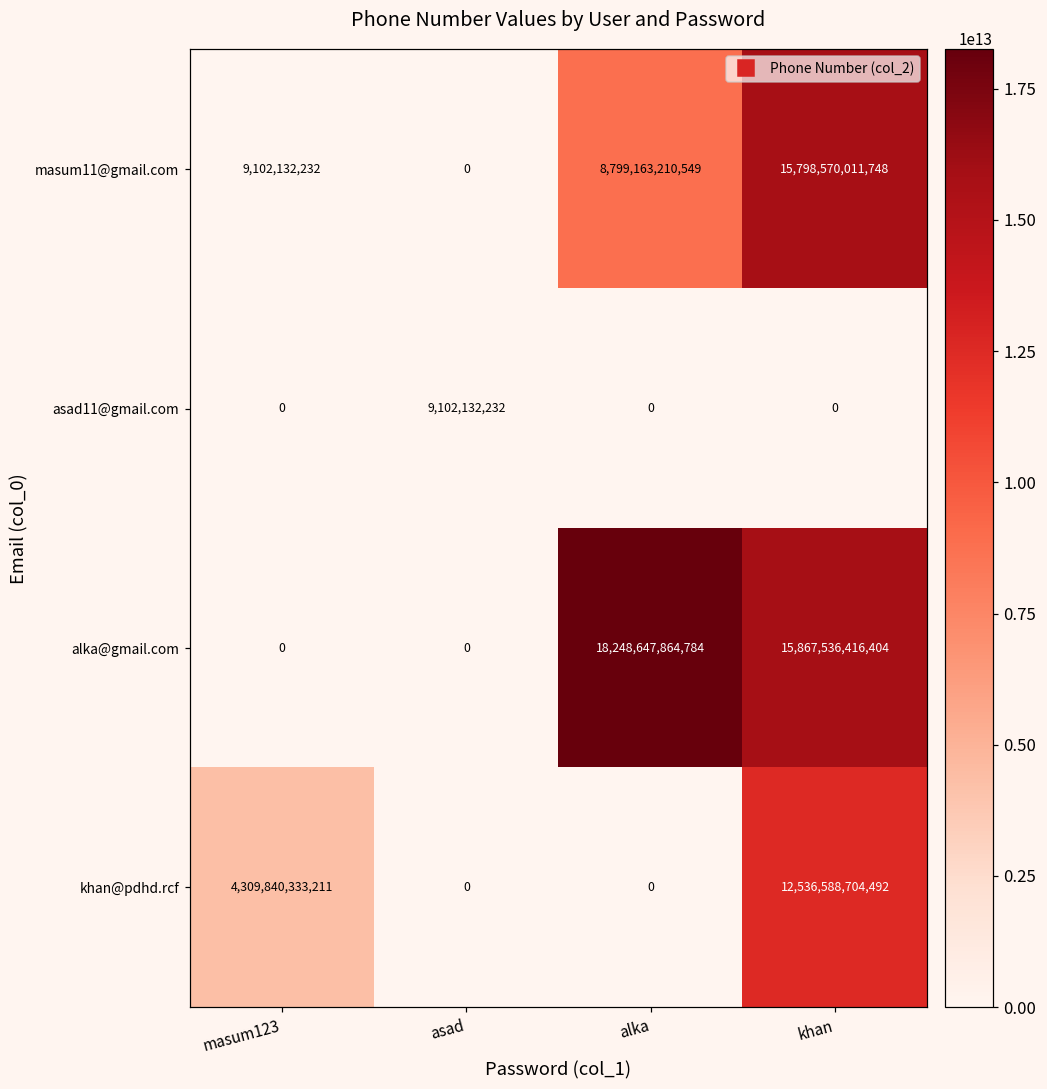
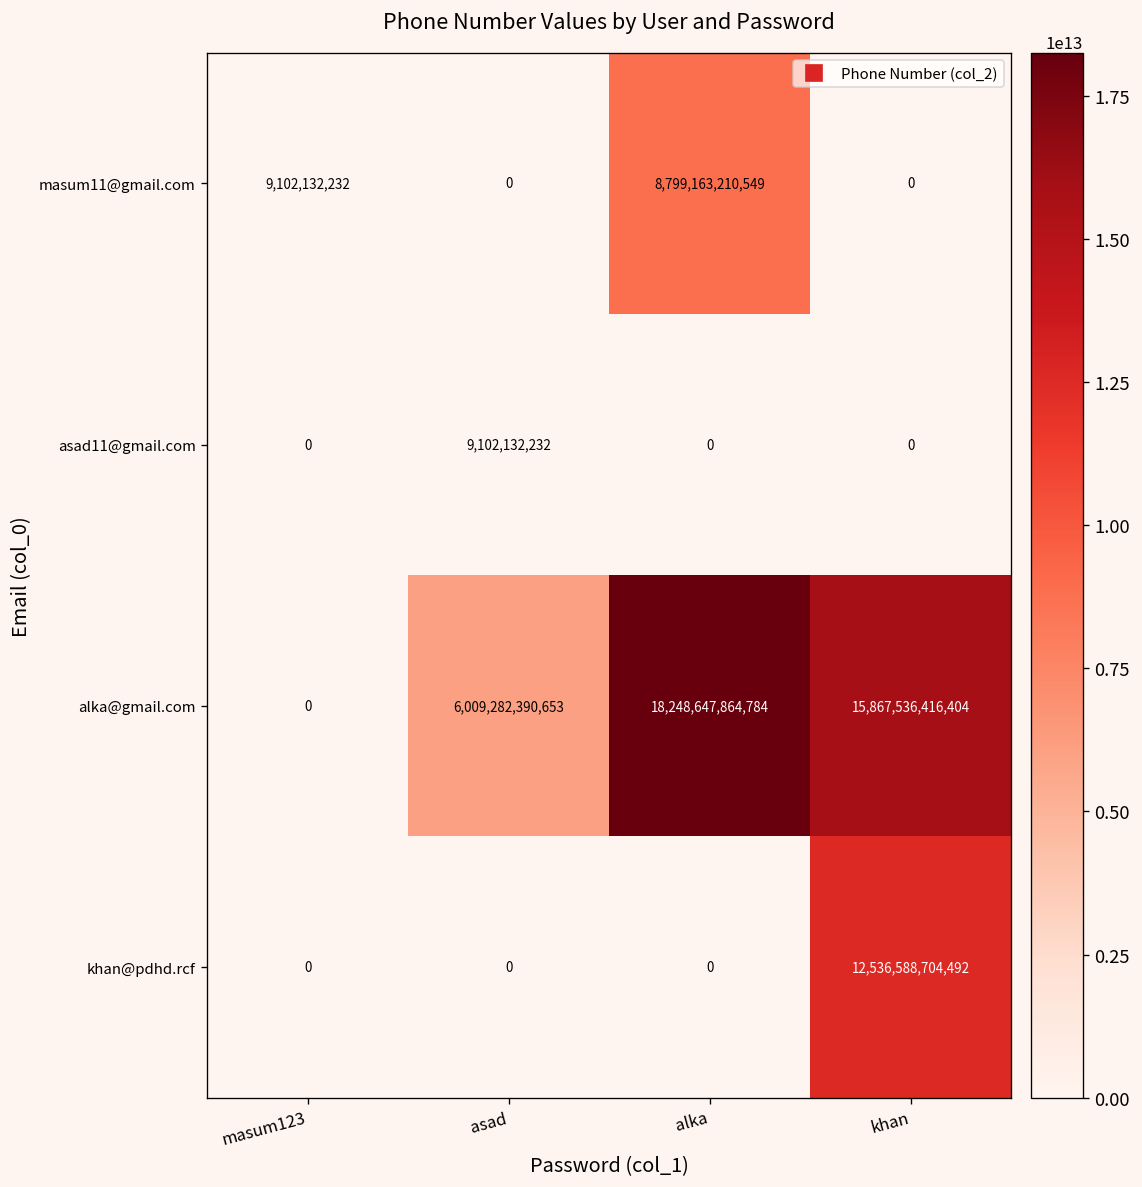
masum11@gmail.com, khan: 15,798,570,011,748 -> 0
alka@gmail.com, asad: 0 -> 6,009,282,390,653
khan@pdhd.rcf, masum123: 4,309,840,333,211 -> 0
